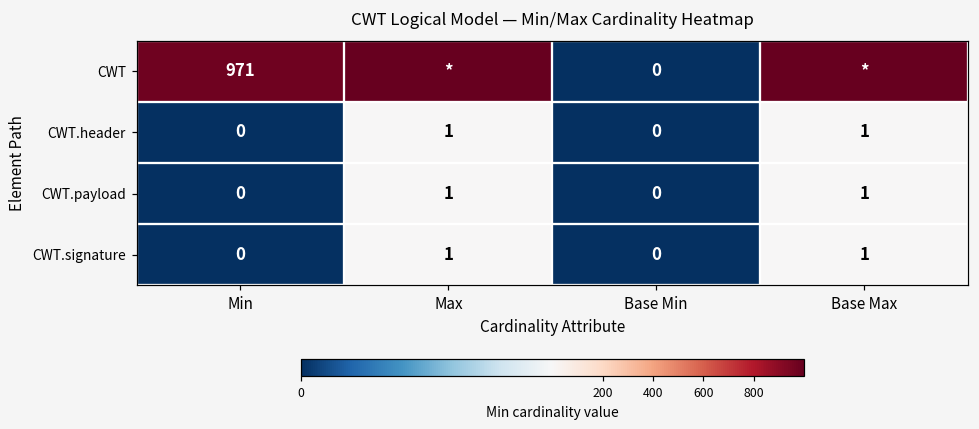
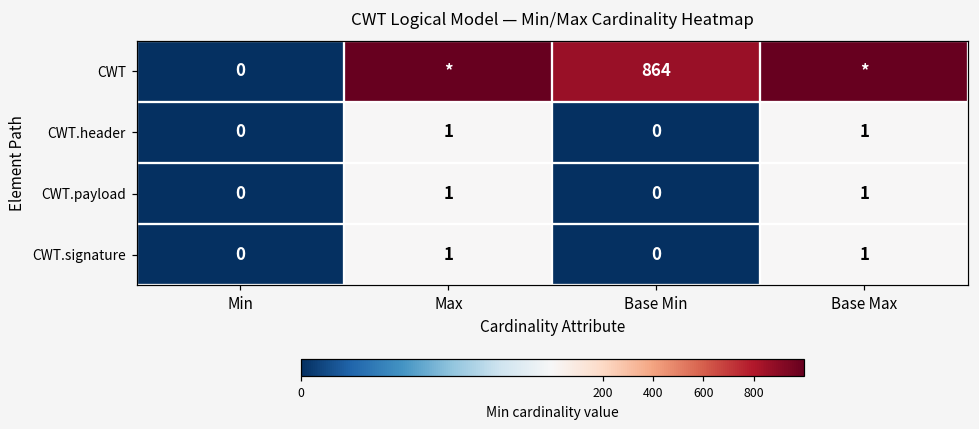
CWT, Min: 971 -> 0
CWT, Base Min: 0 -> 864
